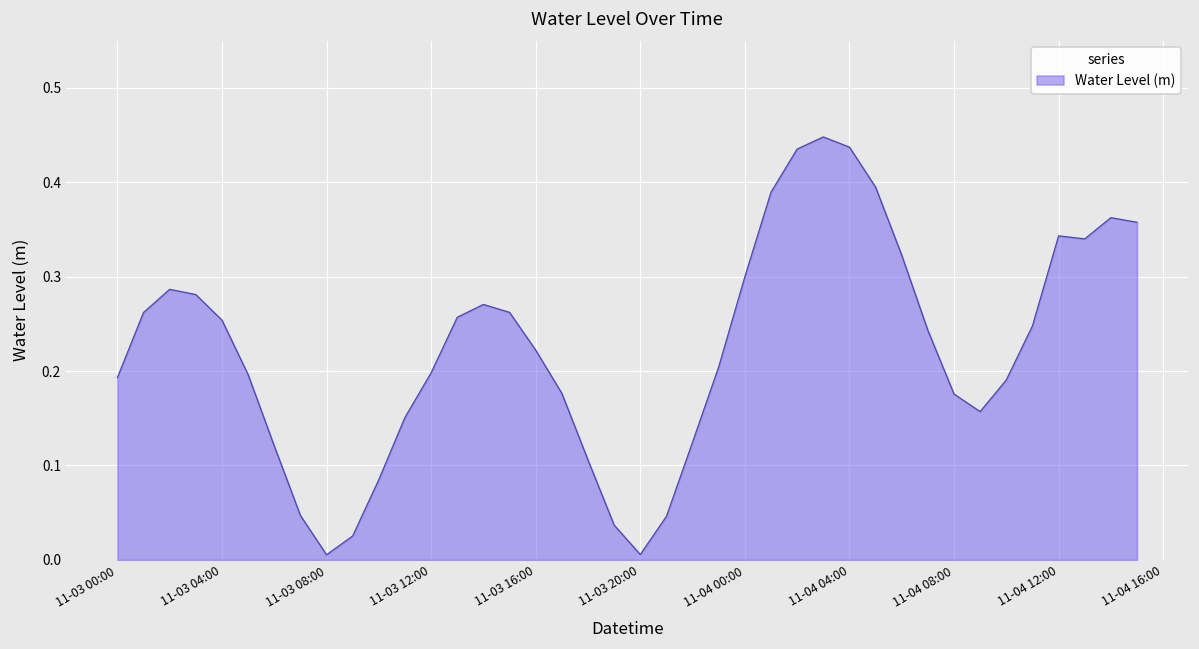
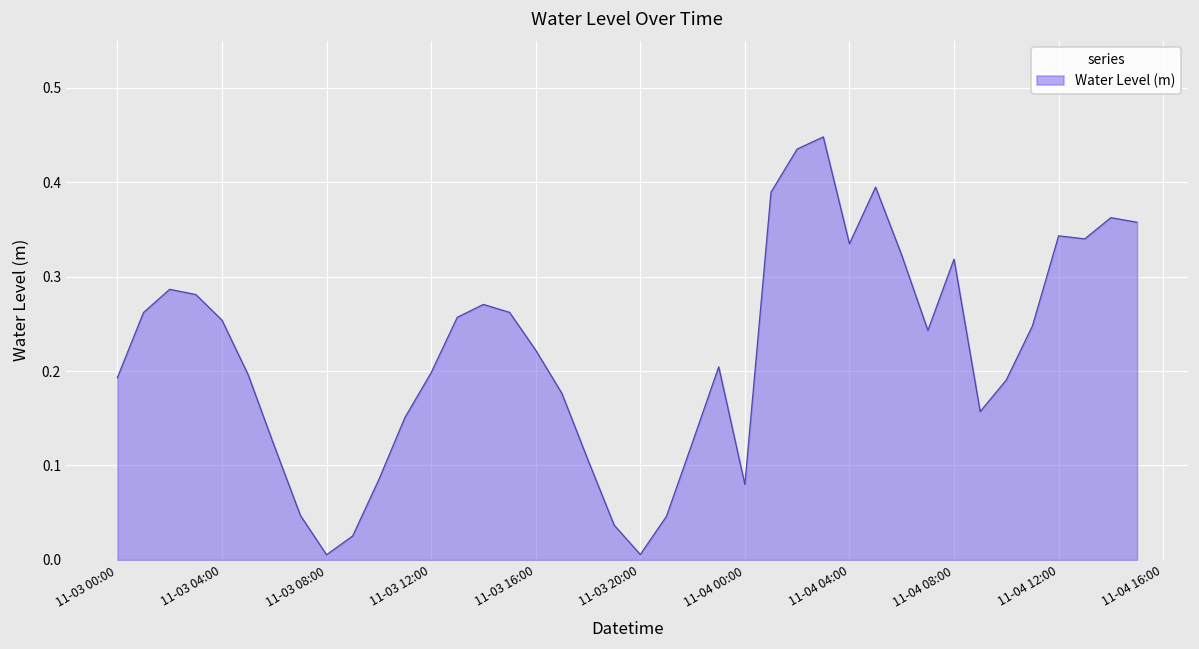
11-04 00:00: 0.30 -> 0.08
11-04 04:00: 0.44 -> 0.33
11-04 08:00: 0.18 -> 0.32
